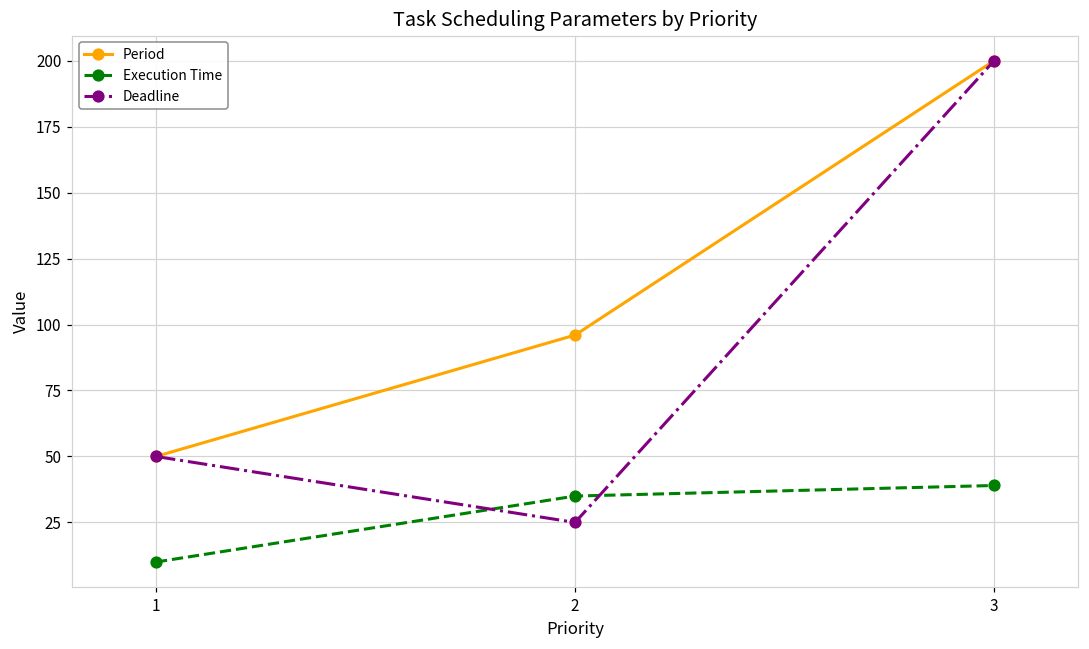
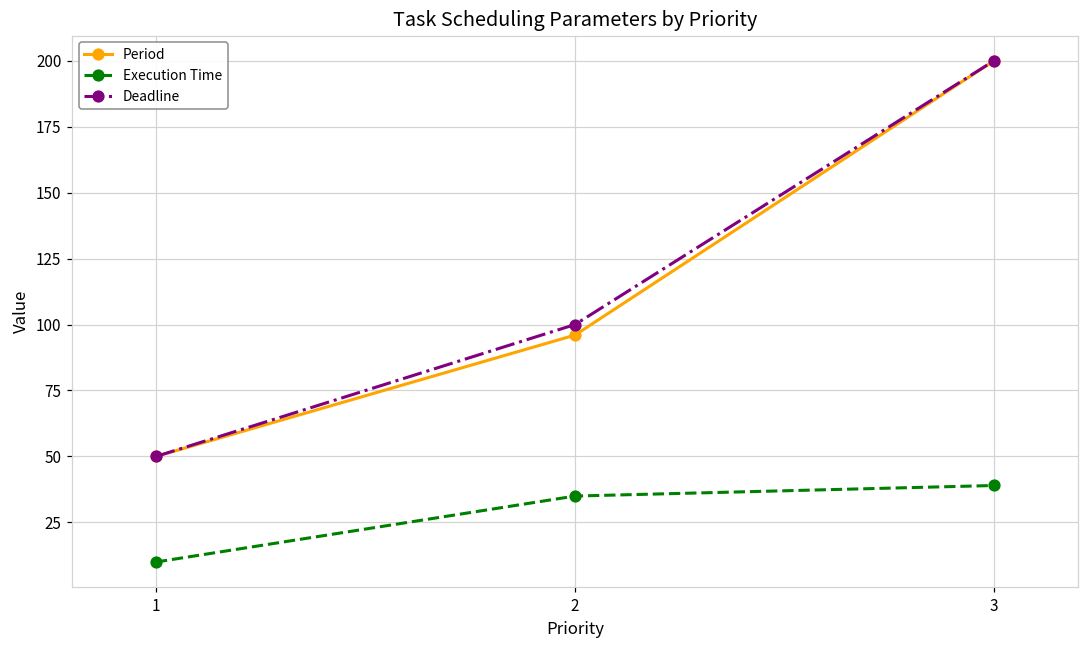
Deadline, 2: 25 -> 100
